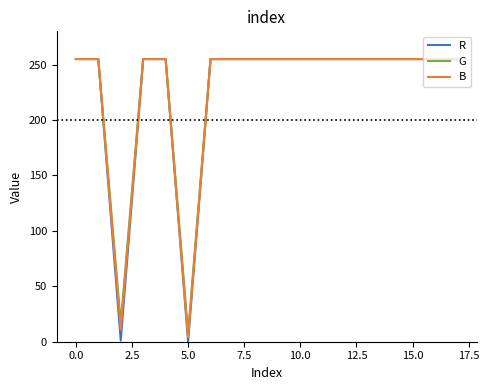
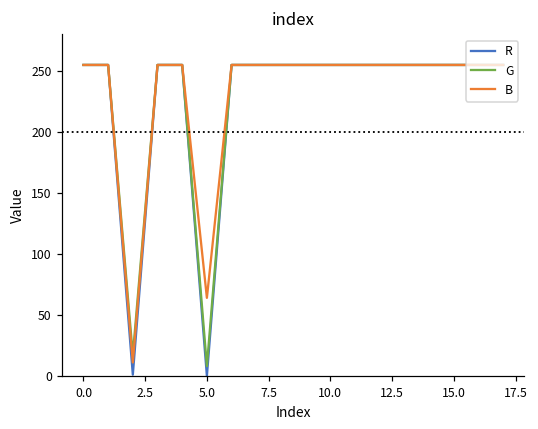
B, 5.0: 4 -> 64
